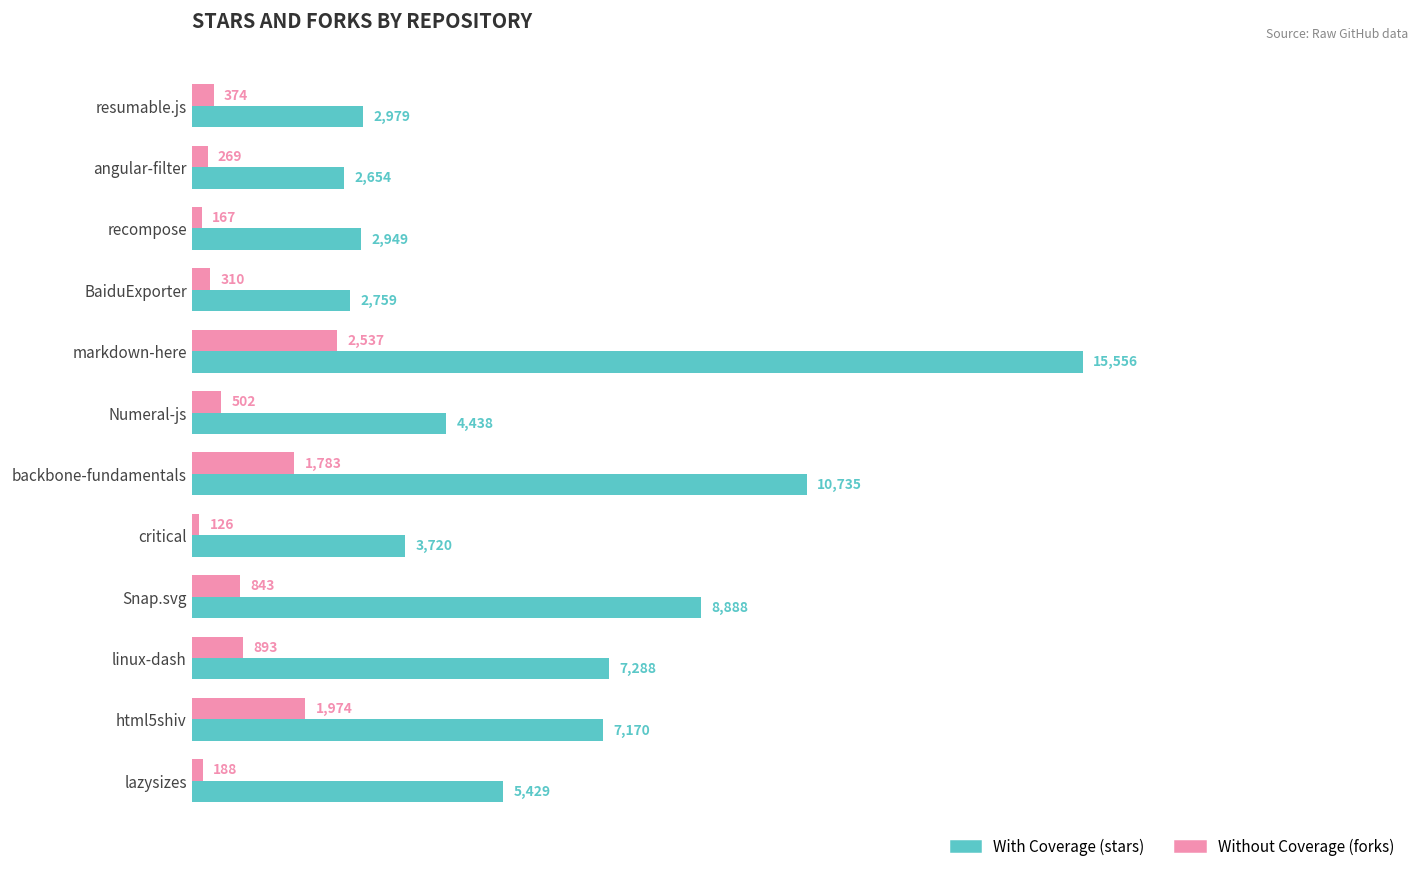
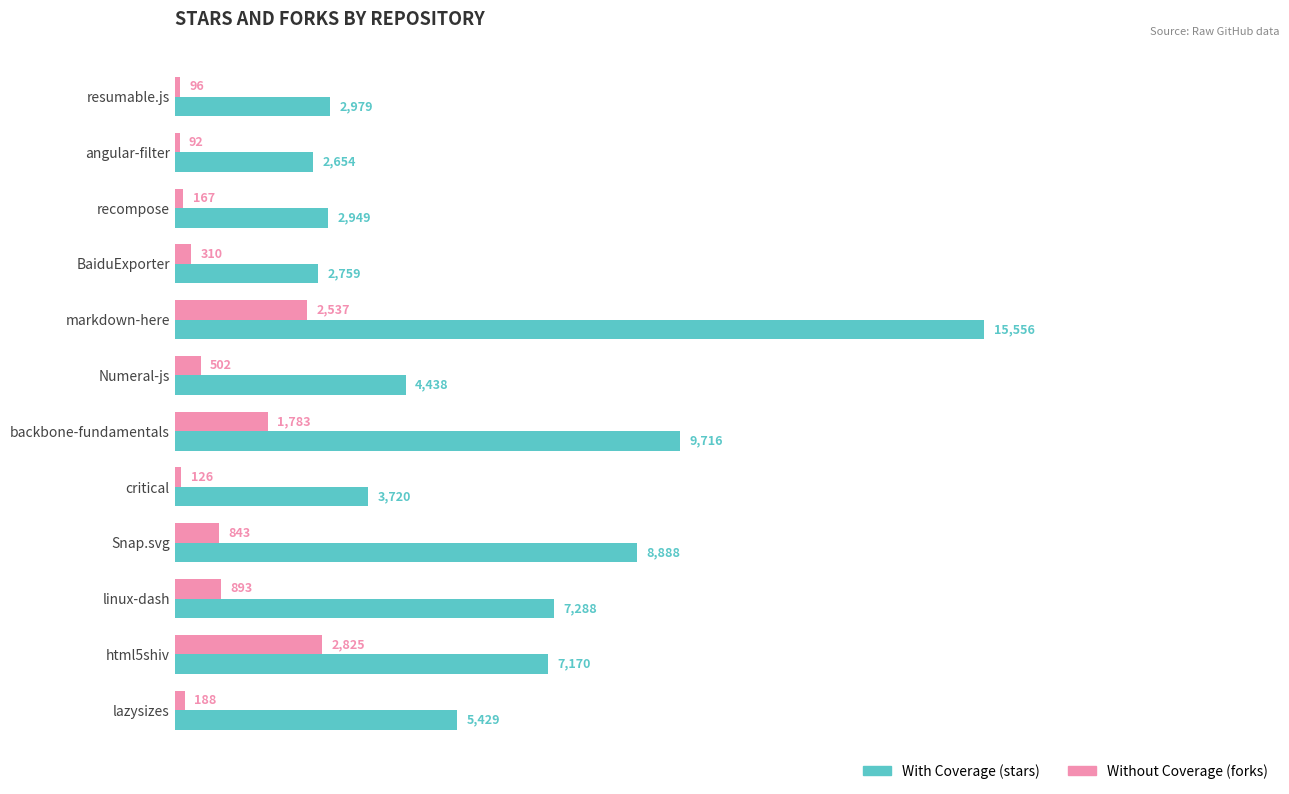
Without Coverage (forks), resumable.js: 374 -> 96
Without Coverage (forks), angular-filter: 269 -> 92
With Coverage (stars), backbone-fundamentals: 10,735 -> 9,716
Without Coverage (forks), html5shiv: 1,974 -> 2,825
